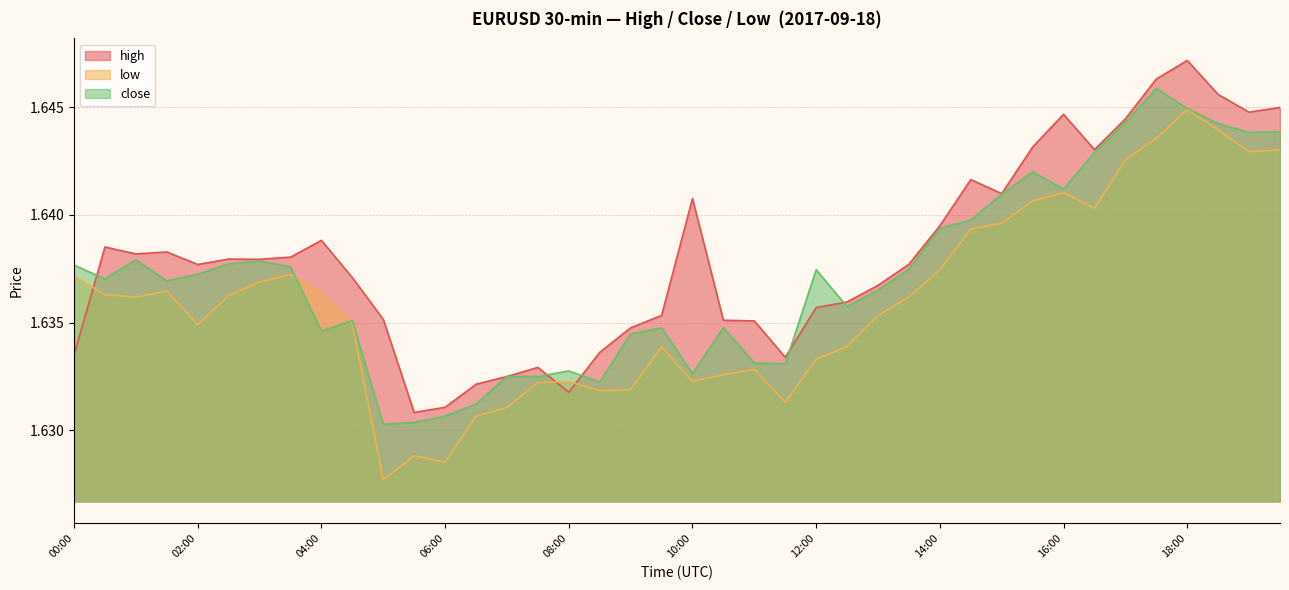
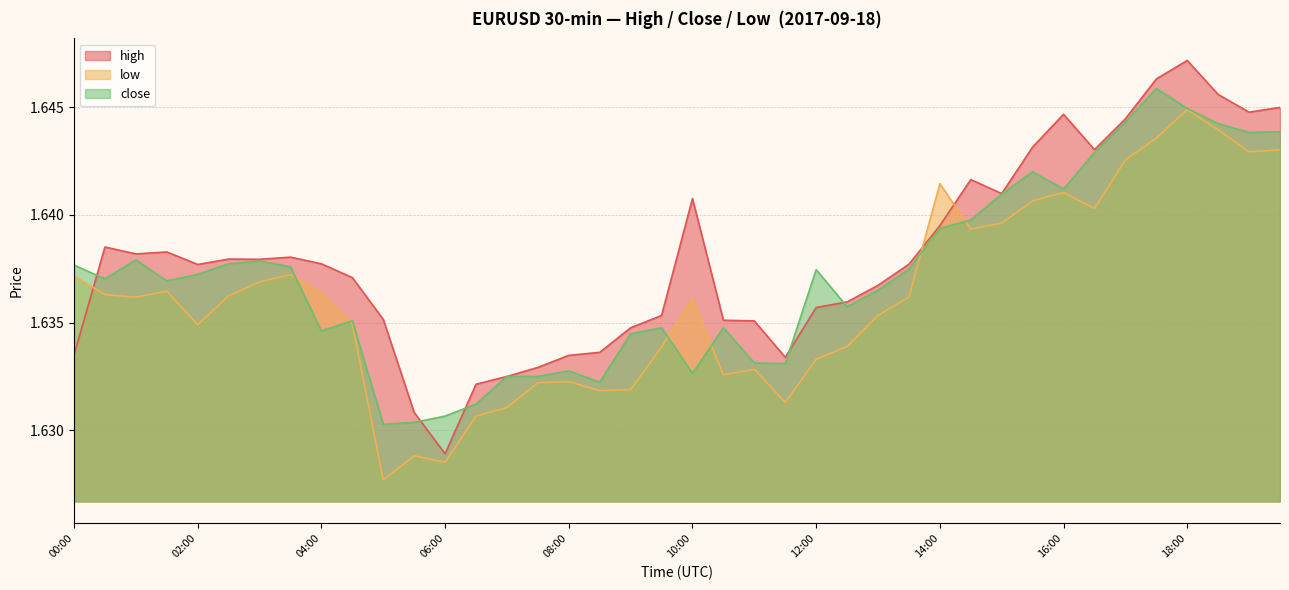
high, 04:00: 1.6388 -> 1.6377
high, 06:00: 1.6311 -> 1.6289
high, 08:00: 1.6318 -> 1.6335
low, 10:00: 1.6323 -> 1.6361
low, 14:00: 1.6375 -> 1.6415
